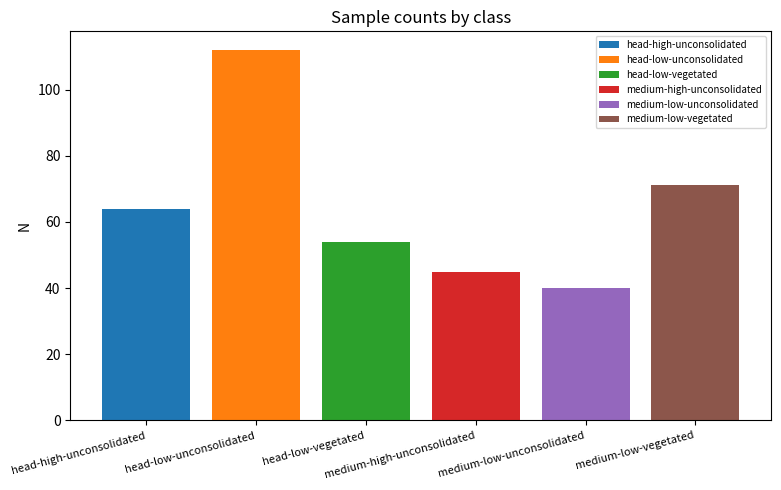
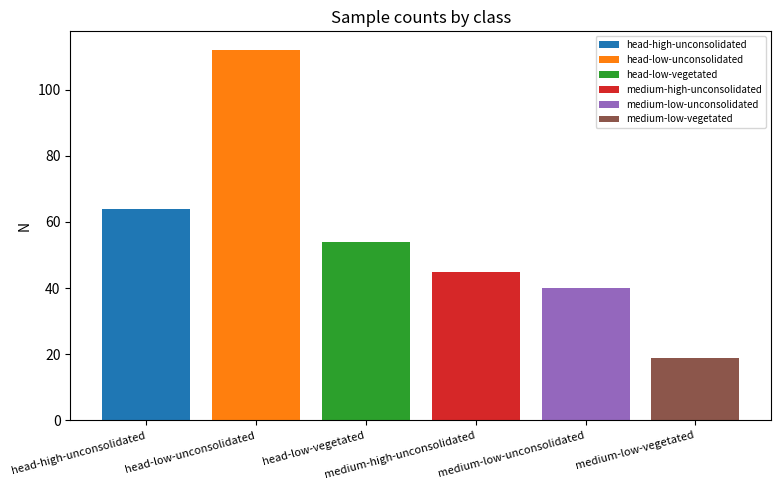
medium-low-vegetated: 71 -> 19
